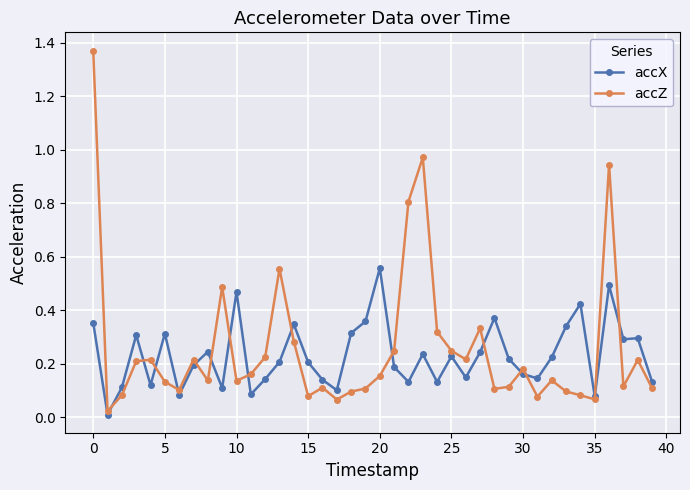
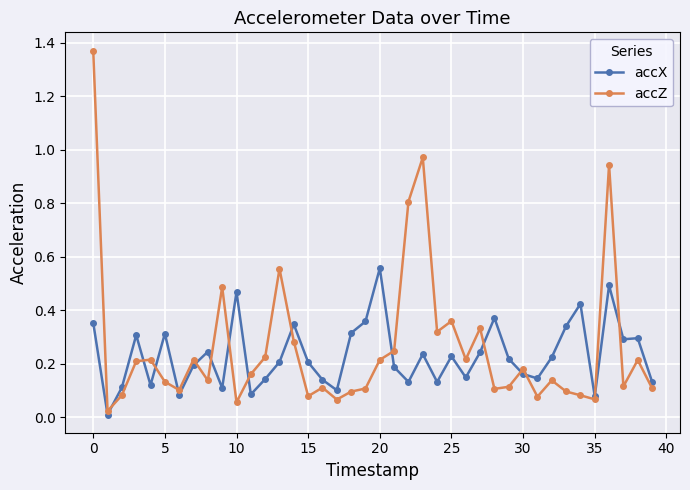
accZ, 10: 0.14 -> 0.06
accZ, 20: 0.16 -> 0.21
accZ, 25: 0.25 -> 0.36
